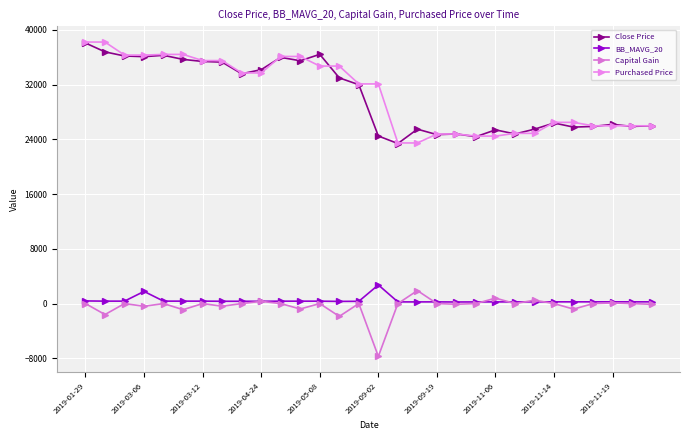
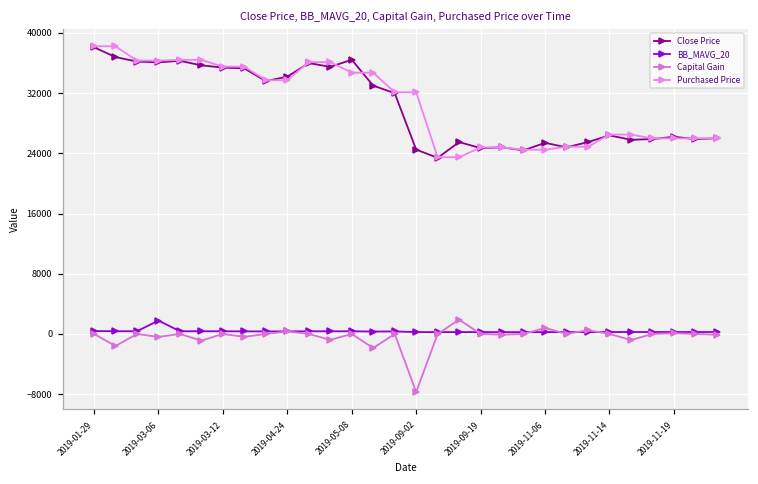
BB_MAVG_20, 2019-09-02: 3000 -> 0
